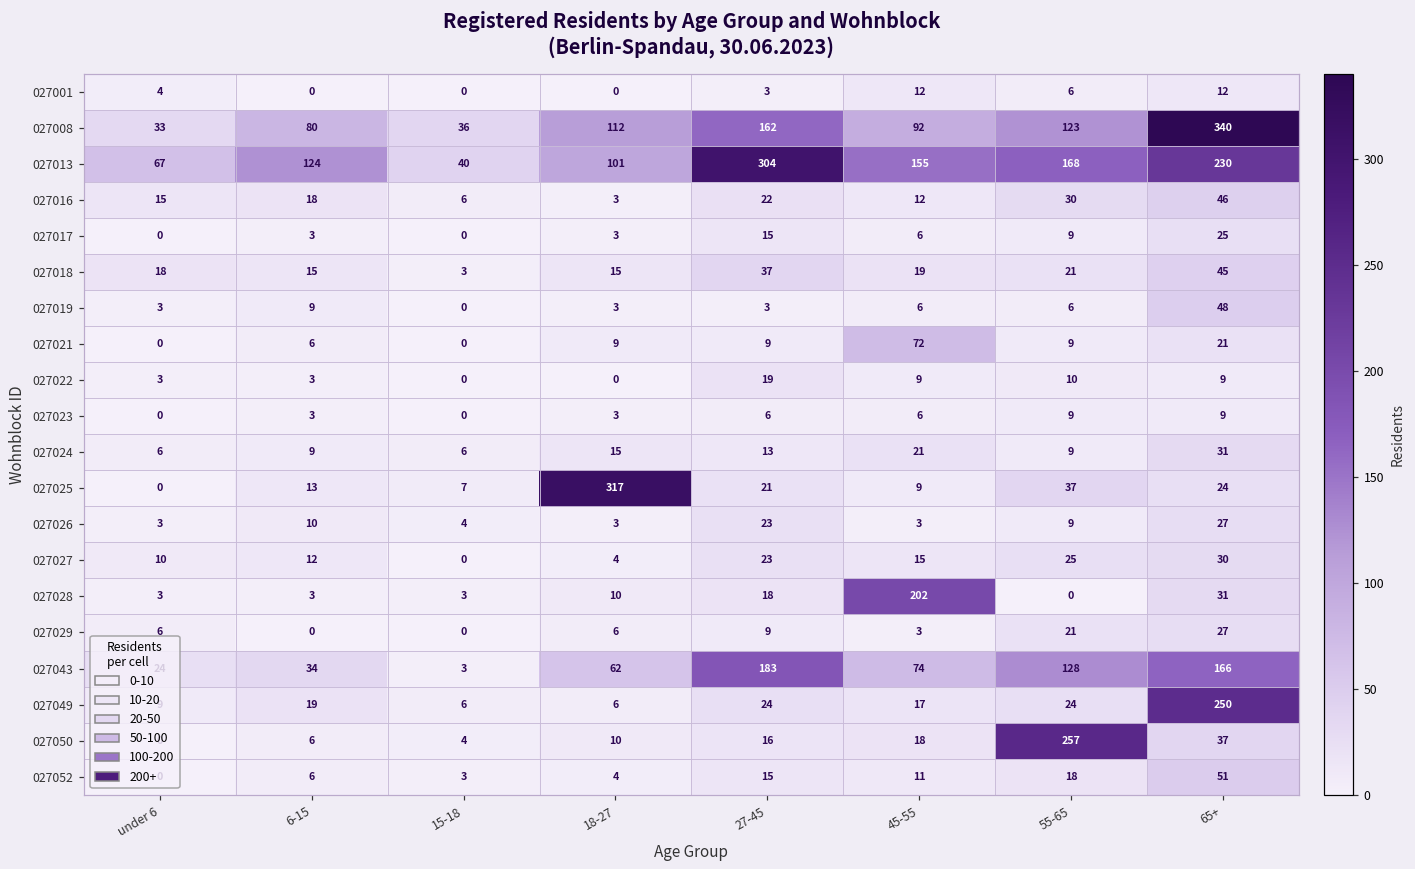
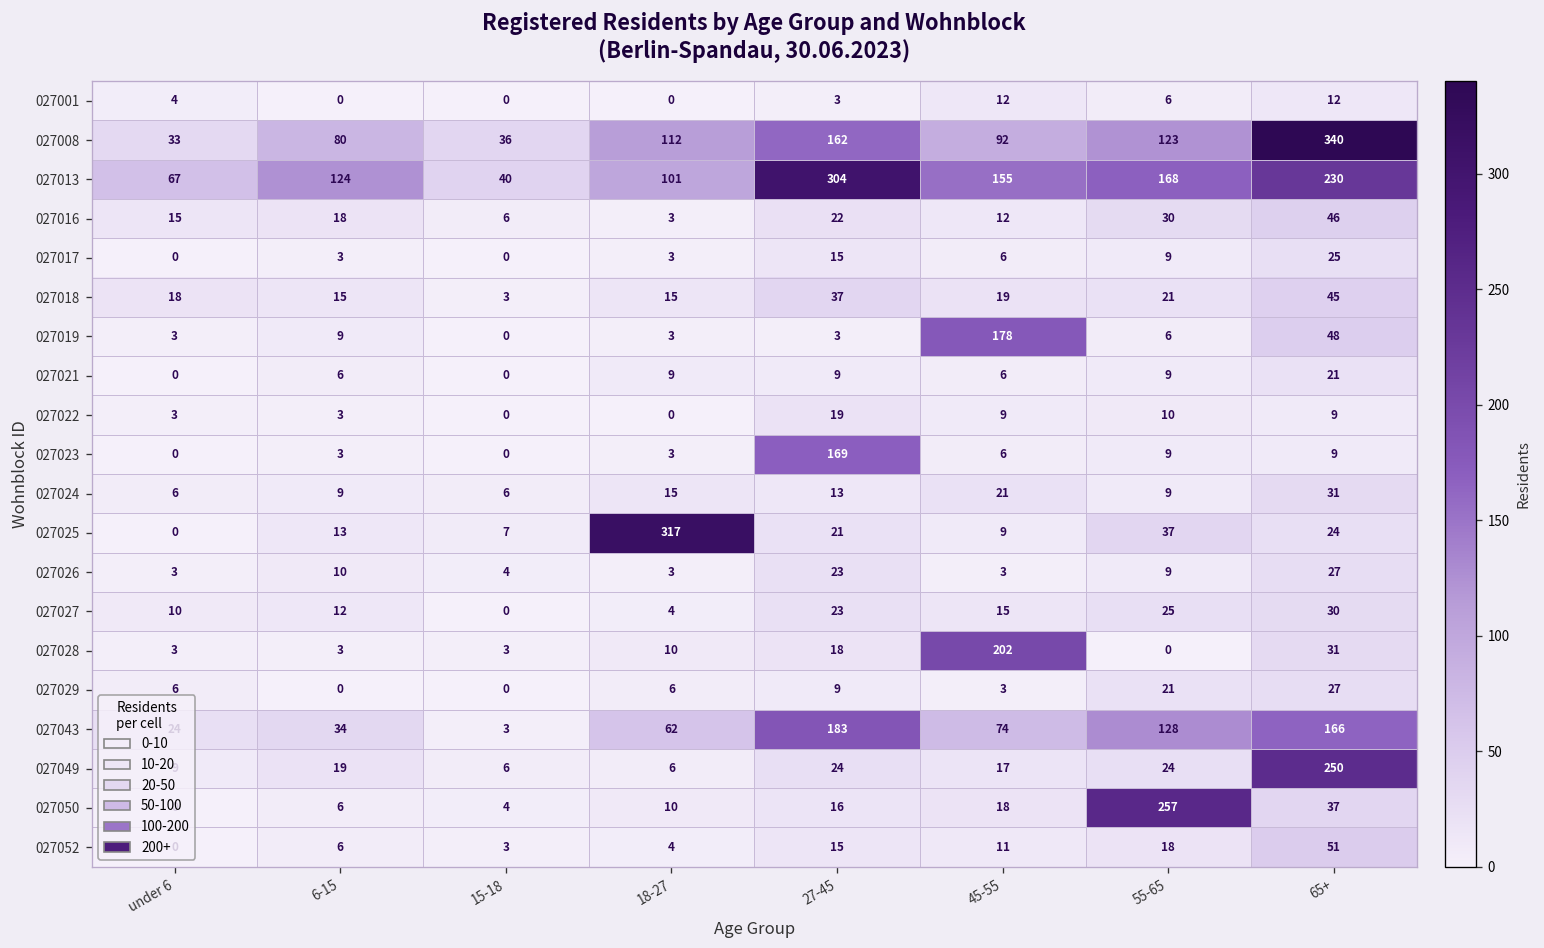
027019, 45-55: 6 -> 178
027021, 45-55: 72 -> 6
027023, 27-45: 6 -> 169
